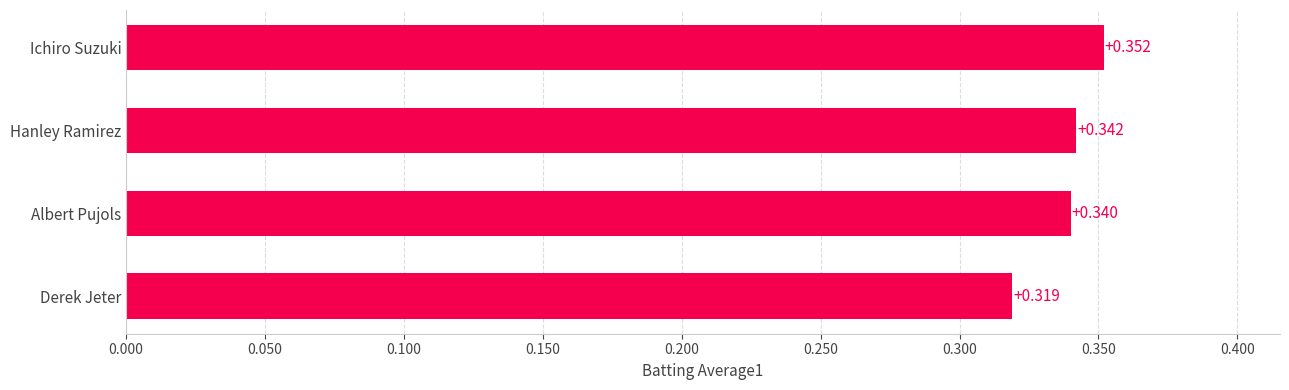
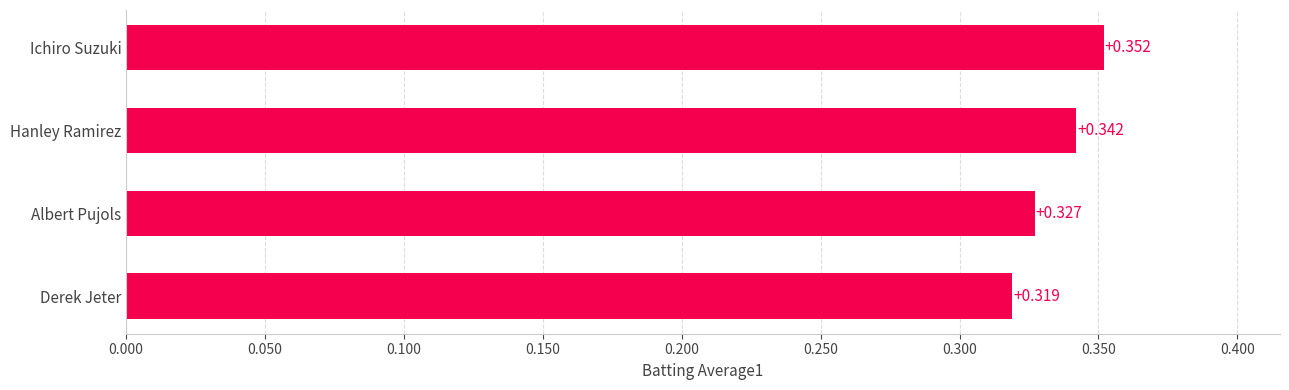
Albert Pujols: +0.340 -> +0.327
